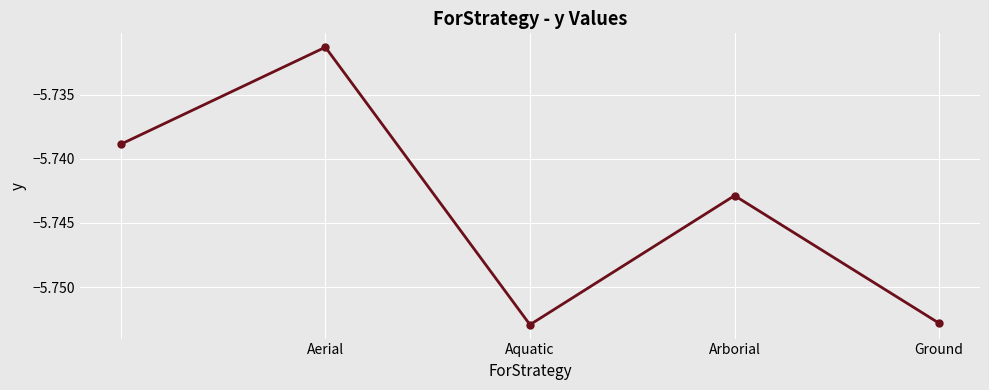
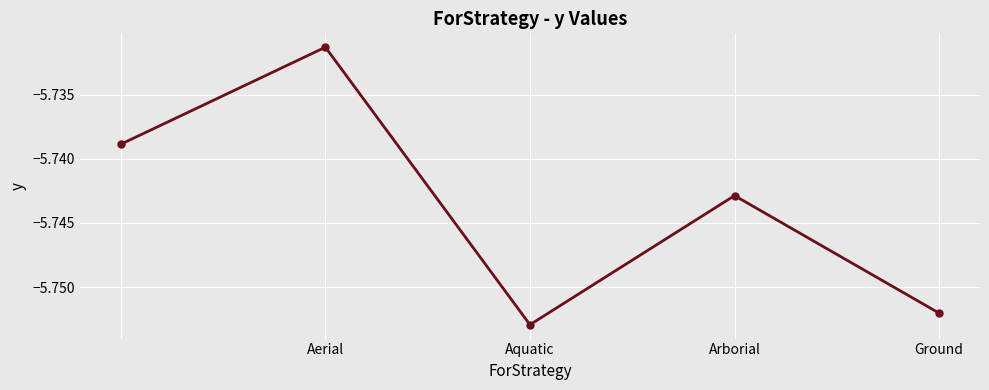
Ground: -5.7528 -> -5.7520
